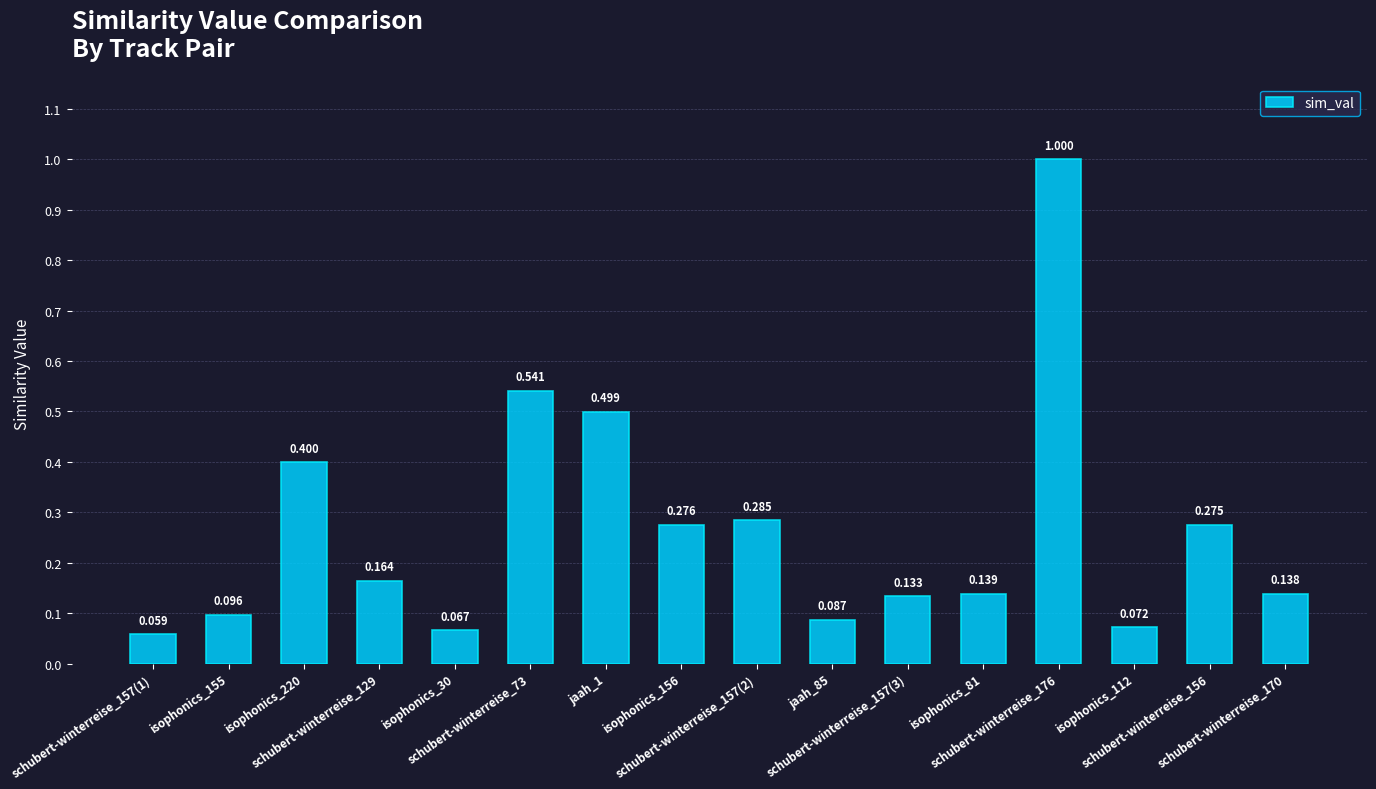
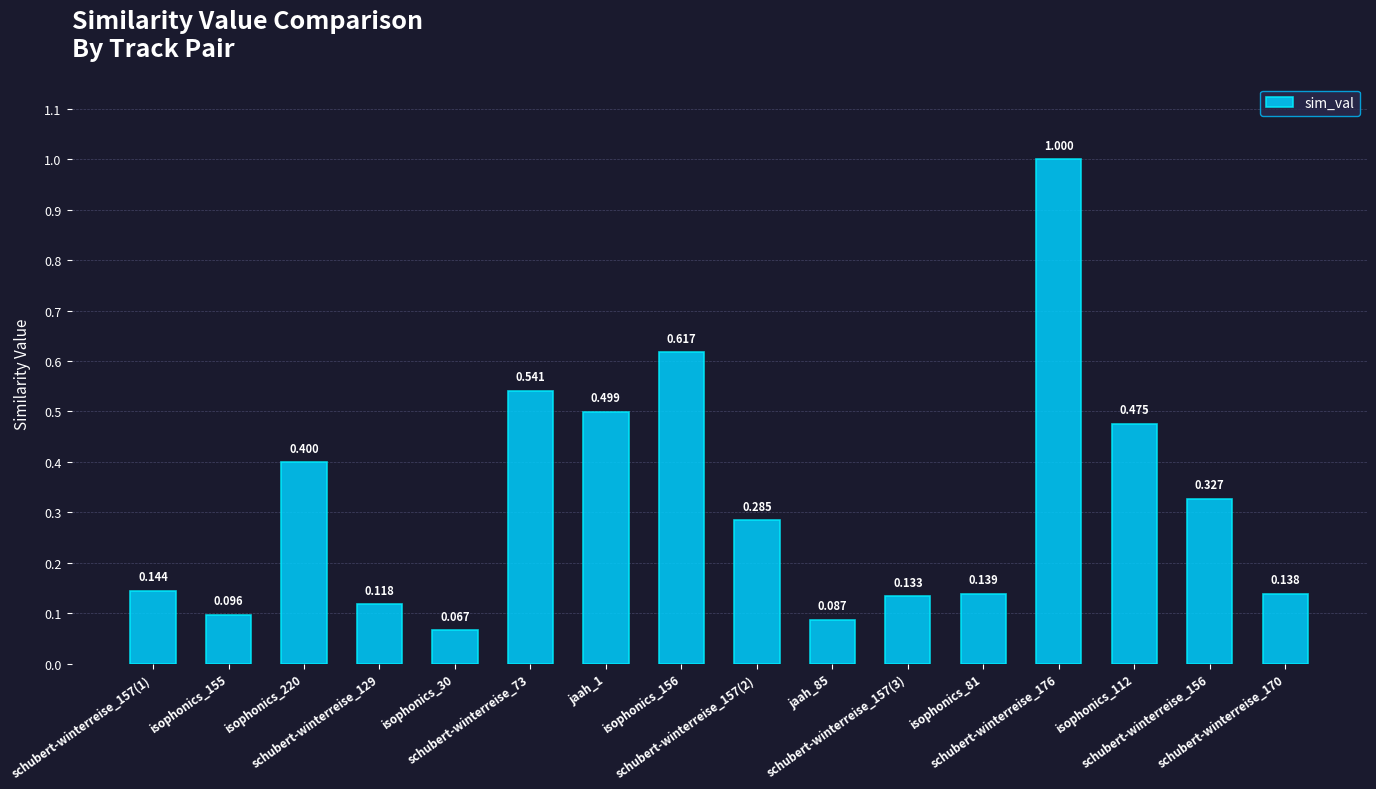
schubert-winterreise_157(1): 0.059 -> 0.144
schubert-winterreise_129: 0.164 -> 0.118
isophonics_156: 0.276 -> 0.617
isophonics_112: 0.072 -> 0.475
schubert-winterreise_156: 0.275 -> 0.327
